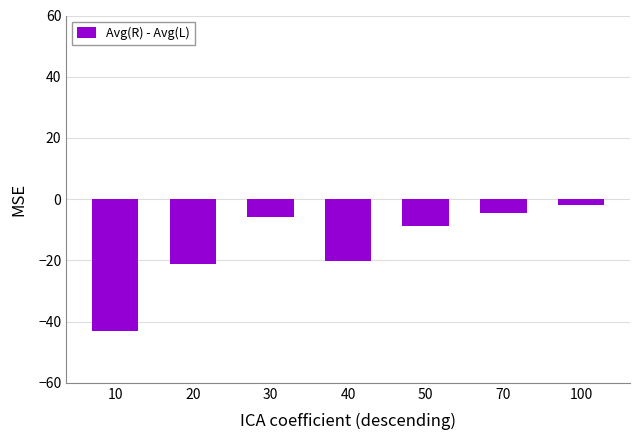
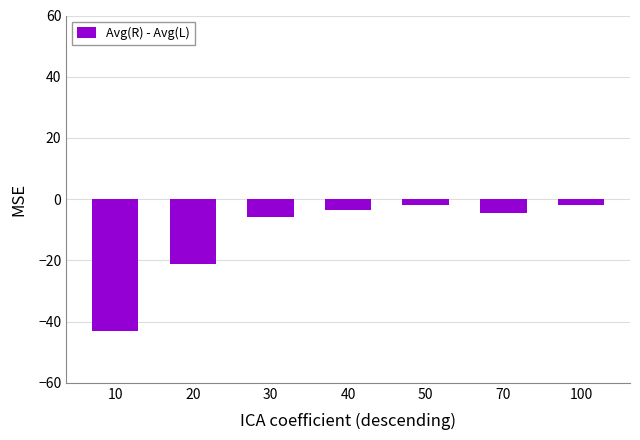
40: -20 -> -4
50: -9 -> -2
